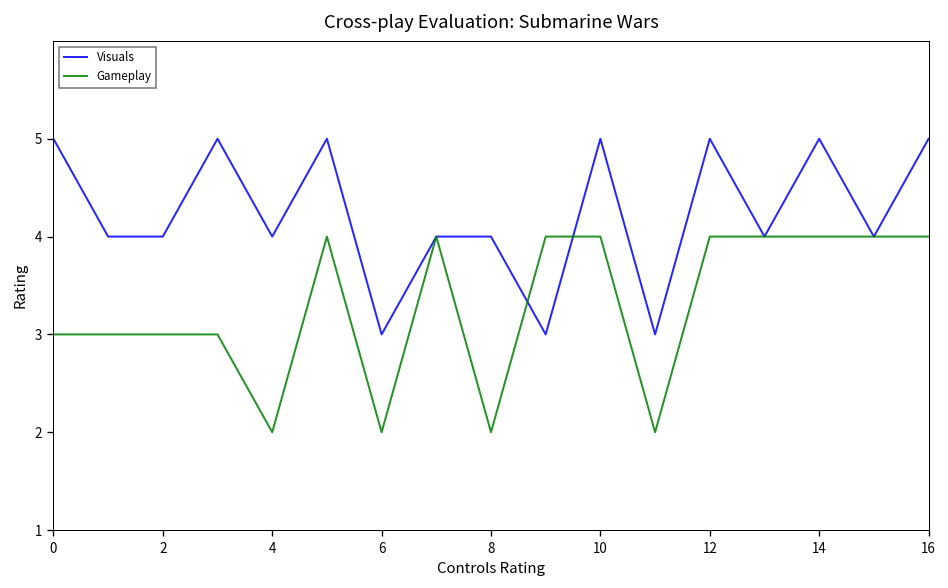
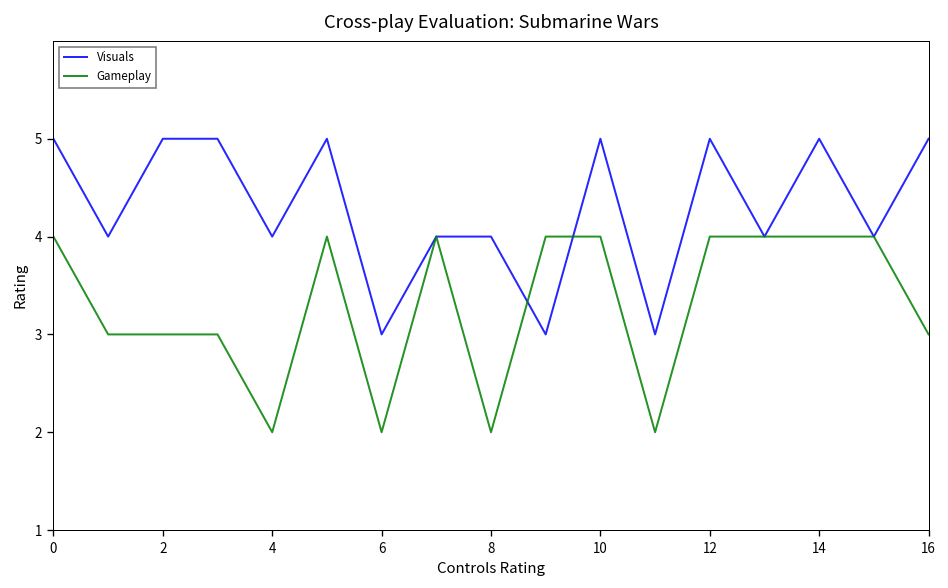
Gameplay, 0: 3 -> 4
Visuals, 2: 4 -> 5
Gameplay, 16: 4 -> 3
